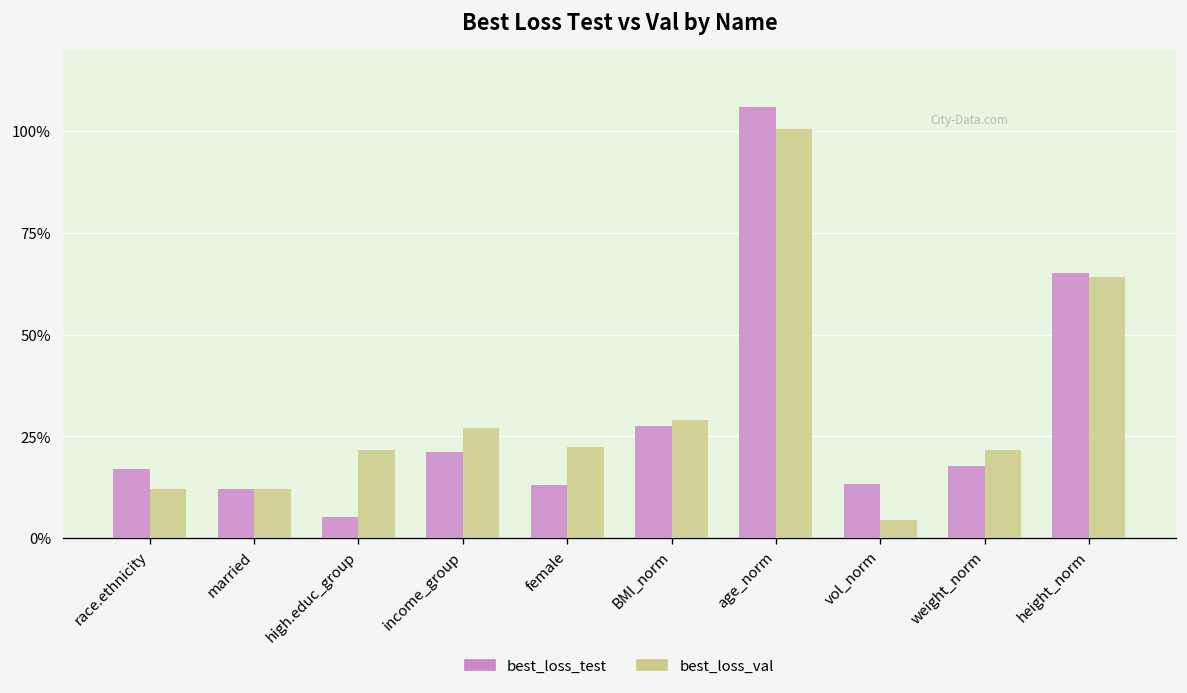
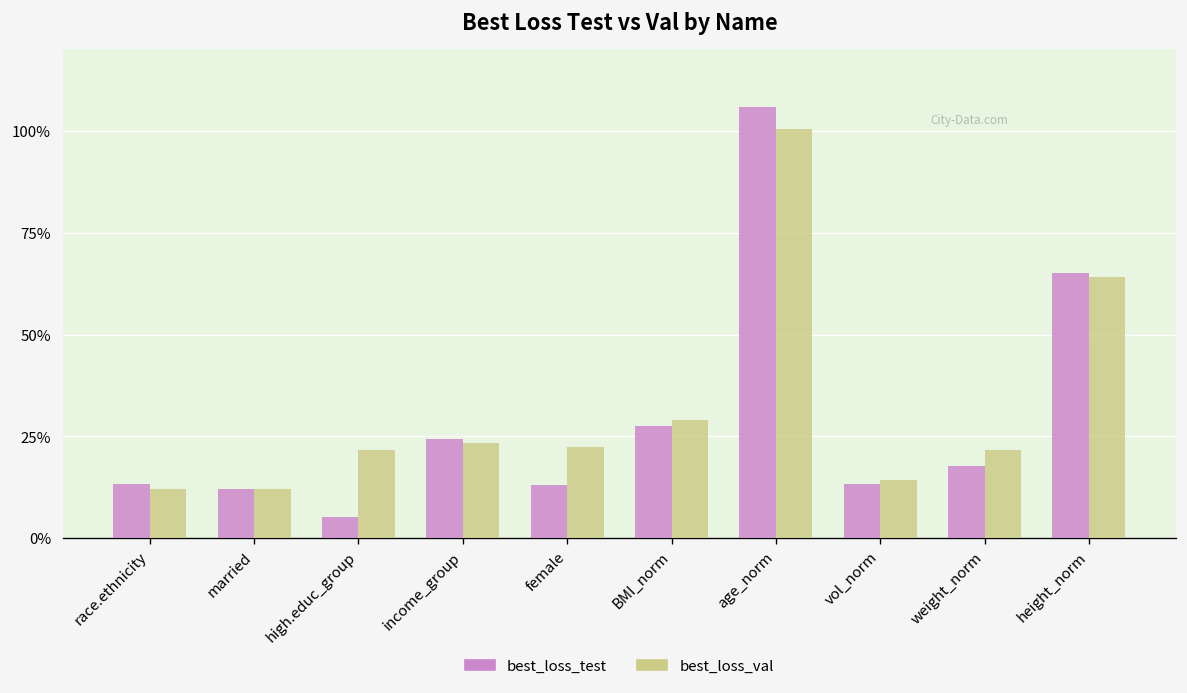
best_loss_test, race.ethnicity: 17% -> 13%
best_loss_test, income_group: 21% -> 24%
best_loss_val, income_group: 27% -> 23%
best_loss_val, vol_norm: 5% -> 14%
